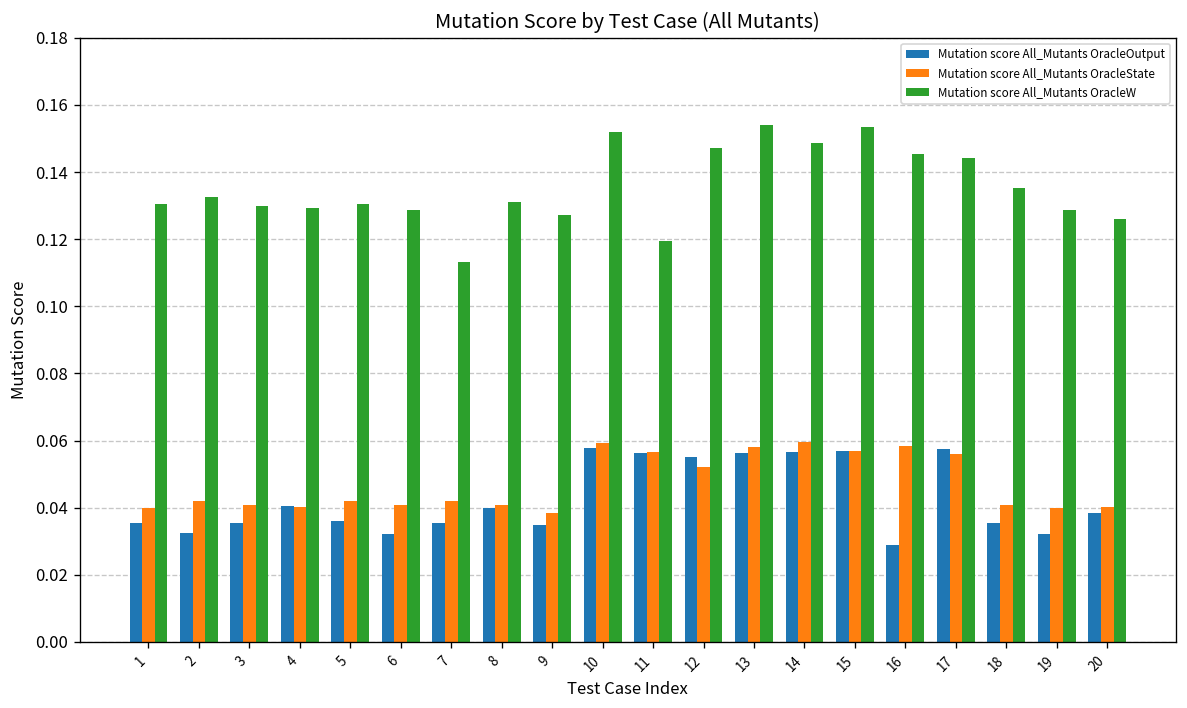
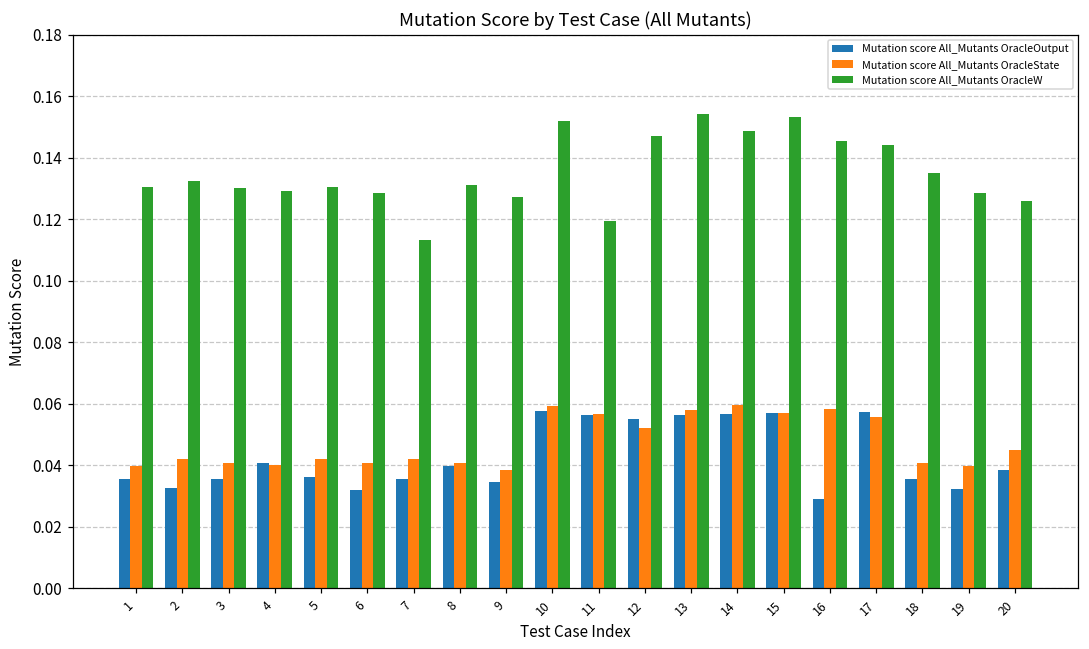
Mutation score All_Mutants OracleState, 20: 0.040 -> 0.045
